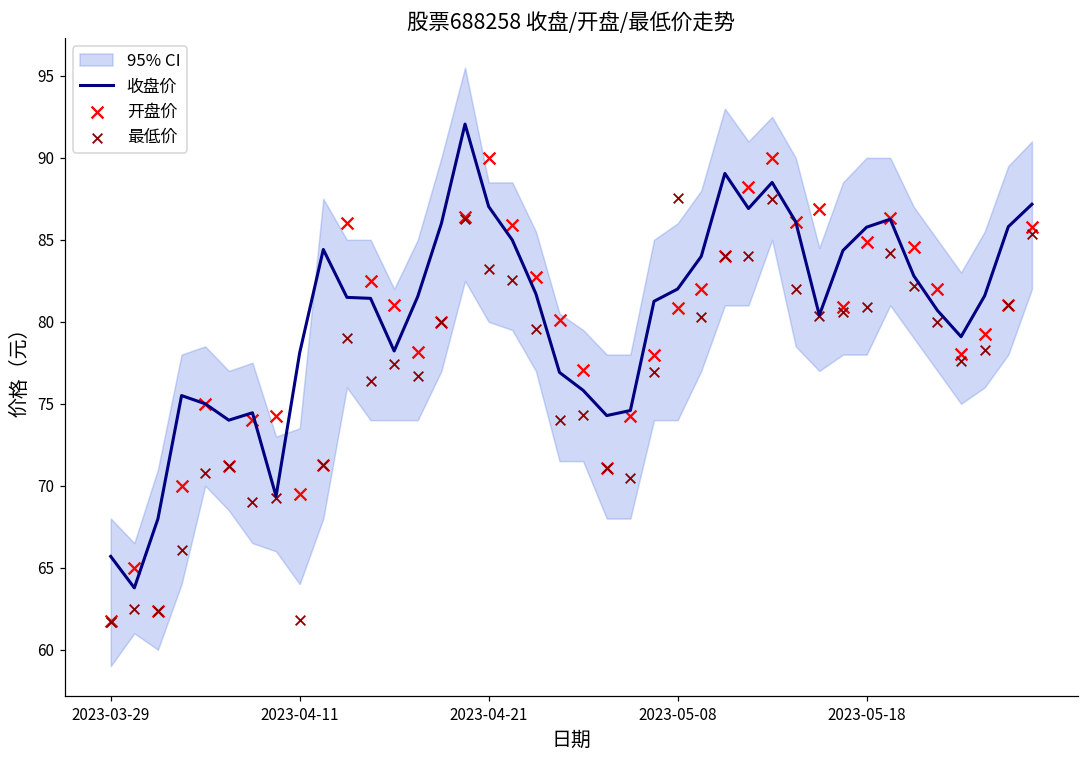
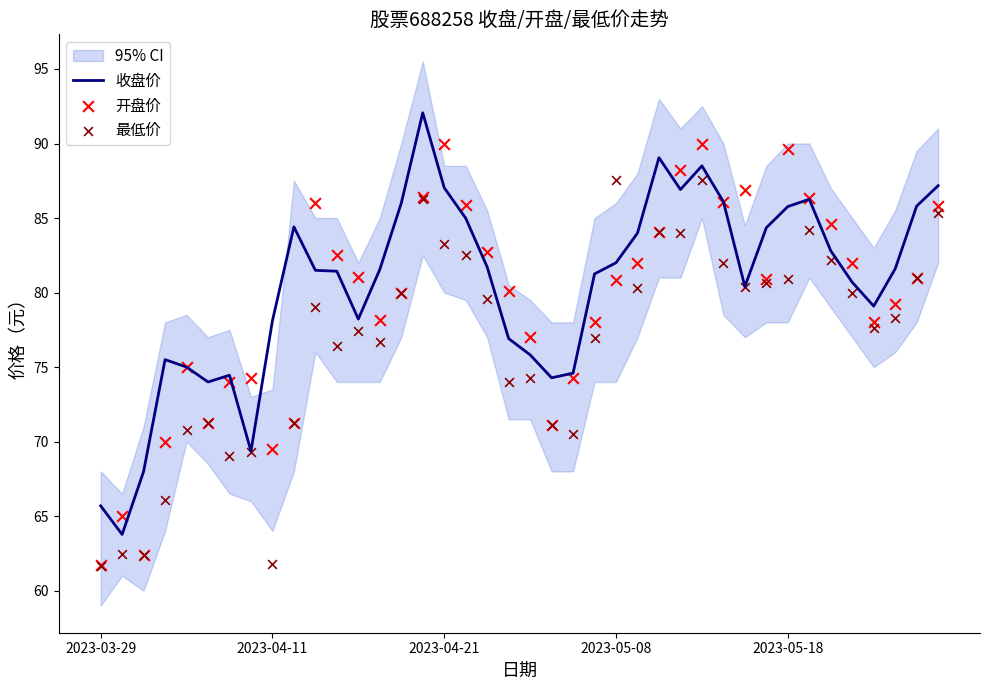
开盘价, 2023-05-18: 84.9 -> 89.6
